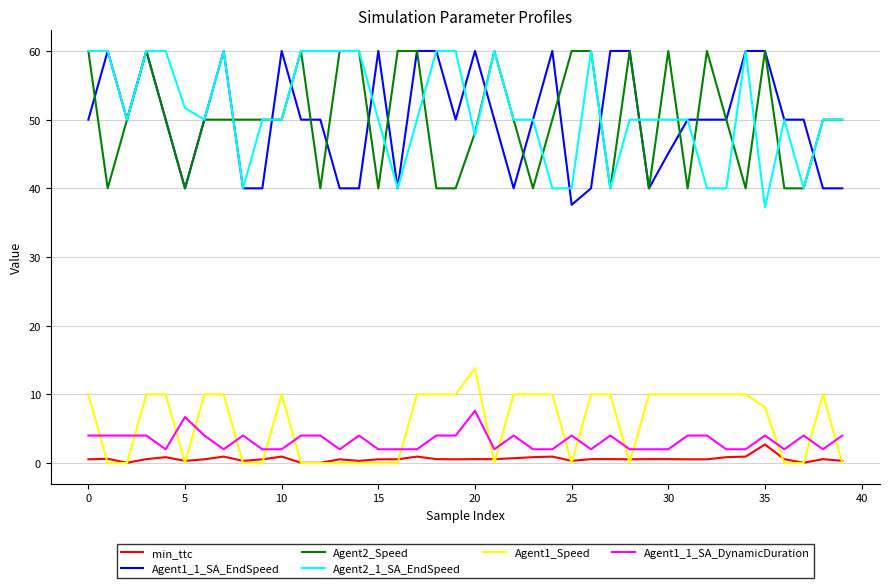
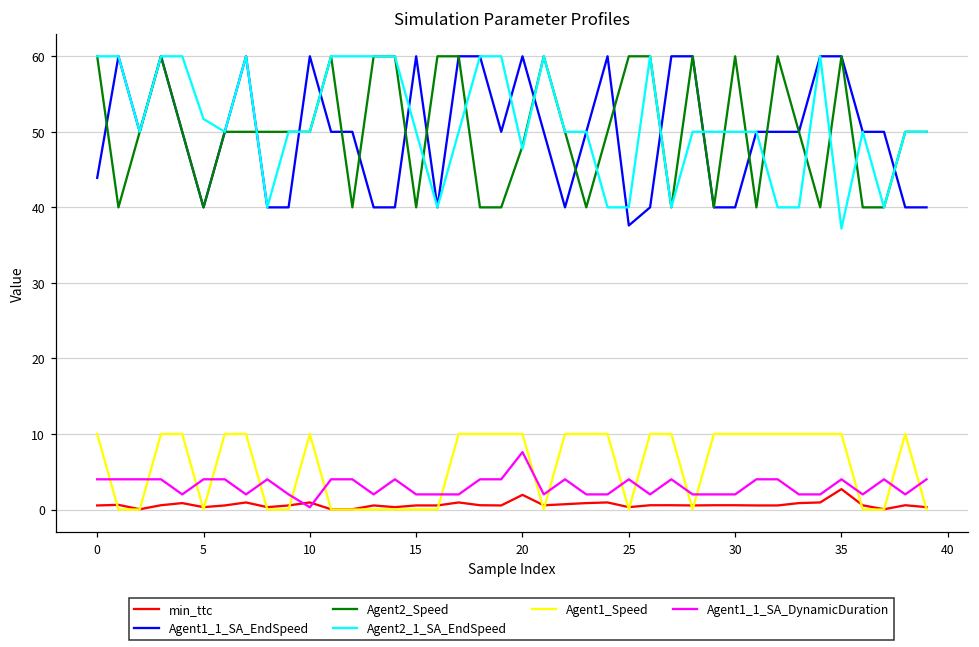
Agent1_1_SA_EndSpeed, 0: 50 -> 44
Agent1_1_SA_DynamicDuration, 5: 7 -> 4
Agent1_1_SA_DynamicDuration, 10: 2 -> 0
min_ttc, 20: 1 -> 2
Agent1_Speed, 20: 14 -> 10
Agent1_1_SA_EndSpeed, 30: 45 -> 40
Agent1_Speed, 35: 8 -> 10
